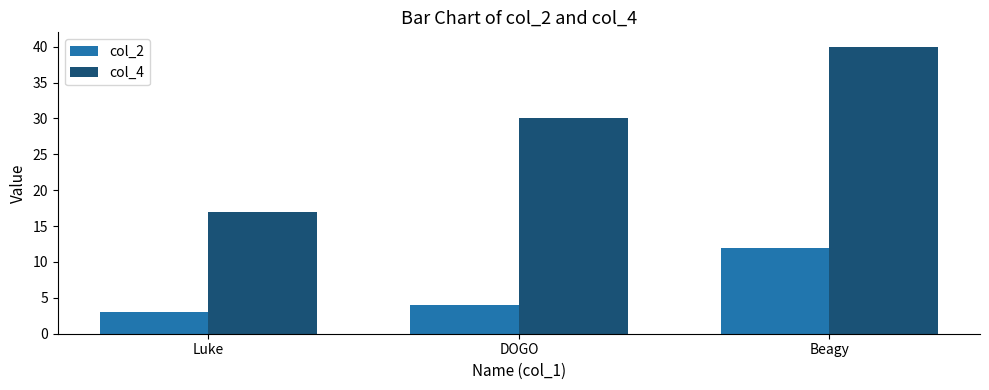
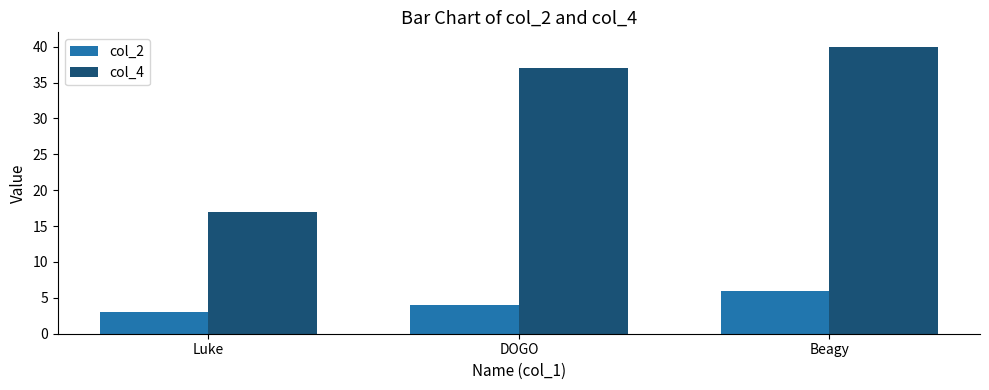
col_4, DOGO: 30 -> 37
col_2, Beagy: 12 -> 6
